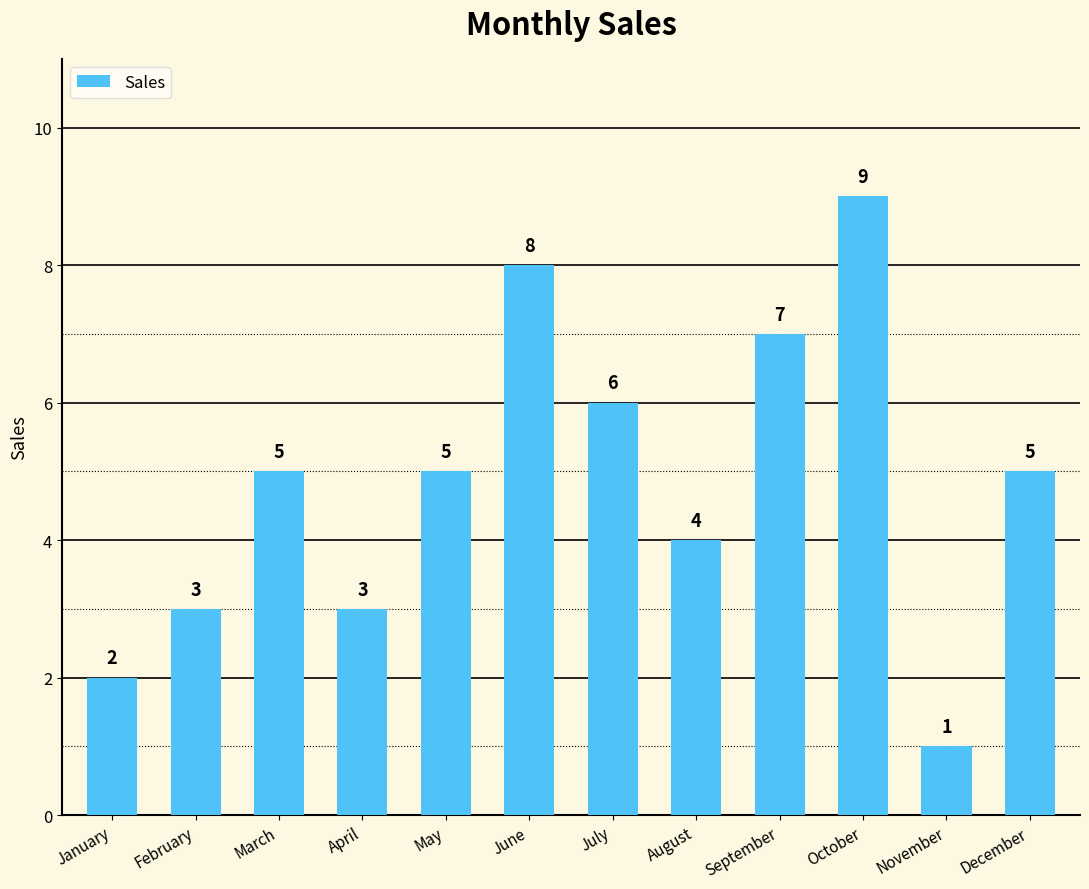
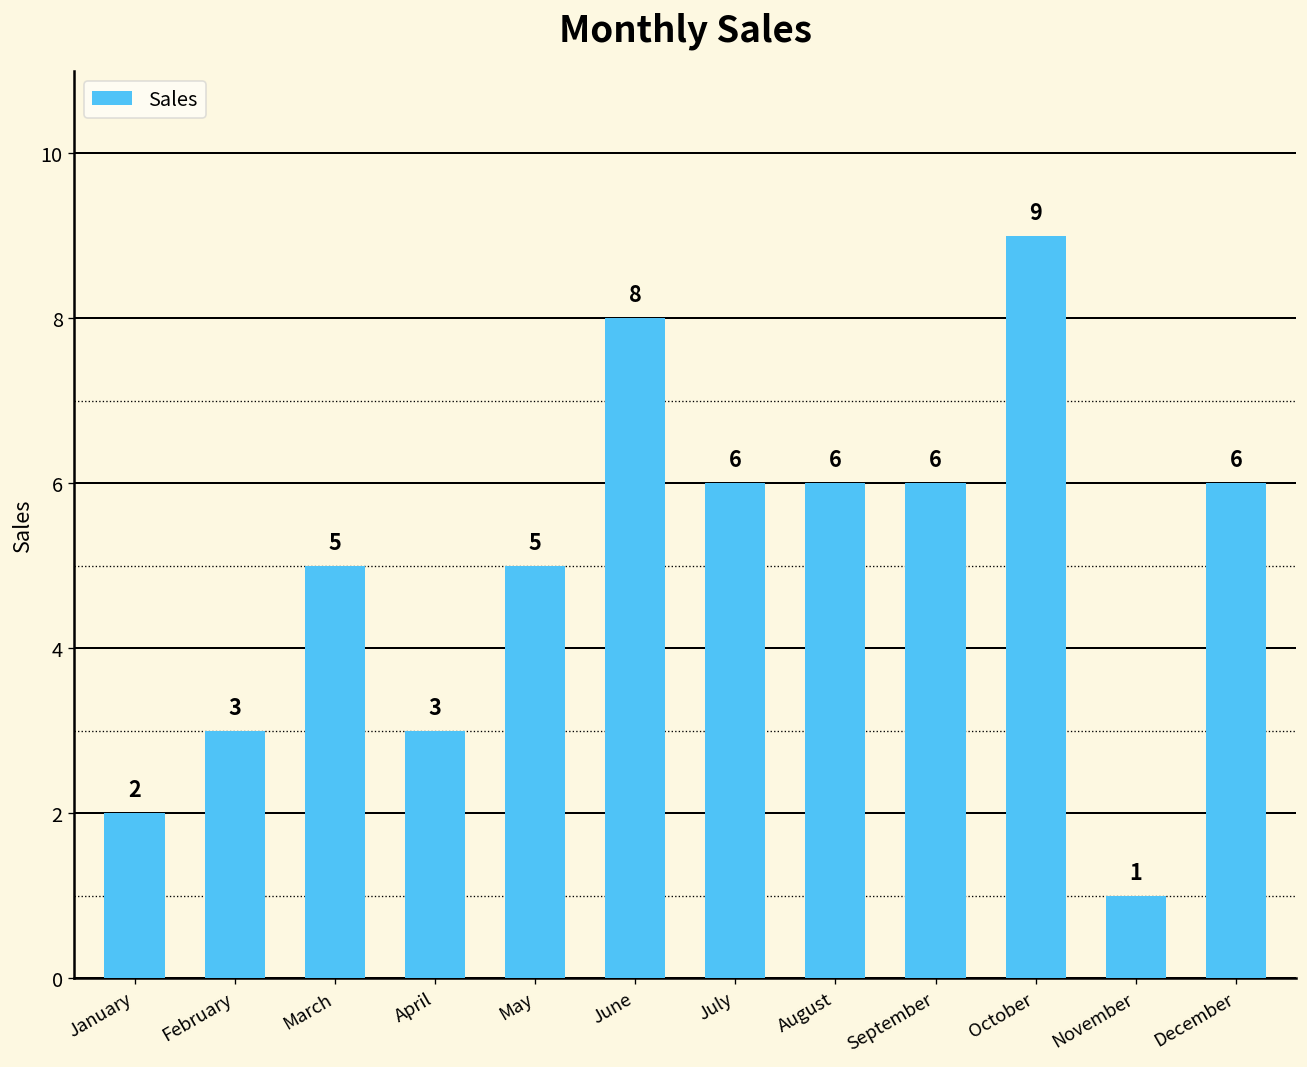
August: 4 -> 6
September: 7 -> 6
December: 5 -> 6
